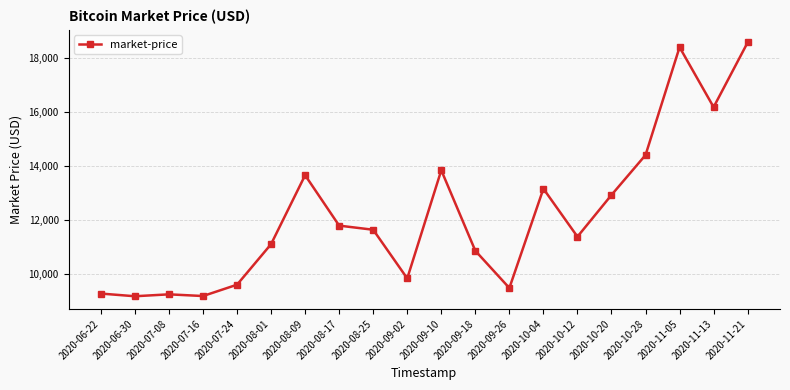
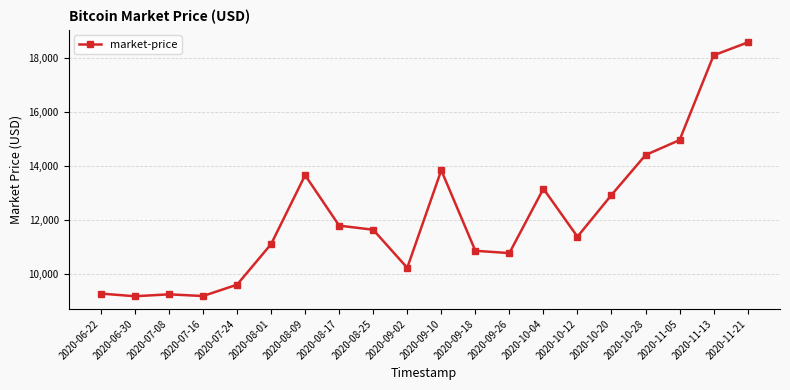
2020-09-02: 9,800 -> 10,200
2020-09-26: 9,500 -> 10,800
2020-11-05: 18,400 -> 15,000
2020-11-13: 16,200 -> 18,100
